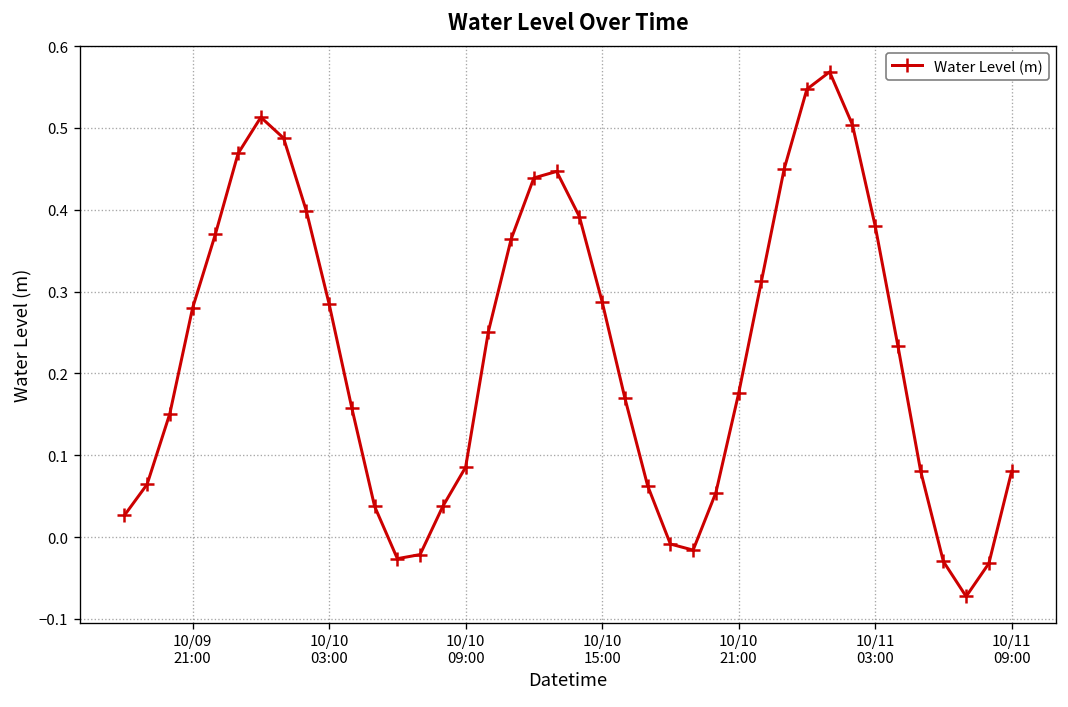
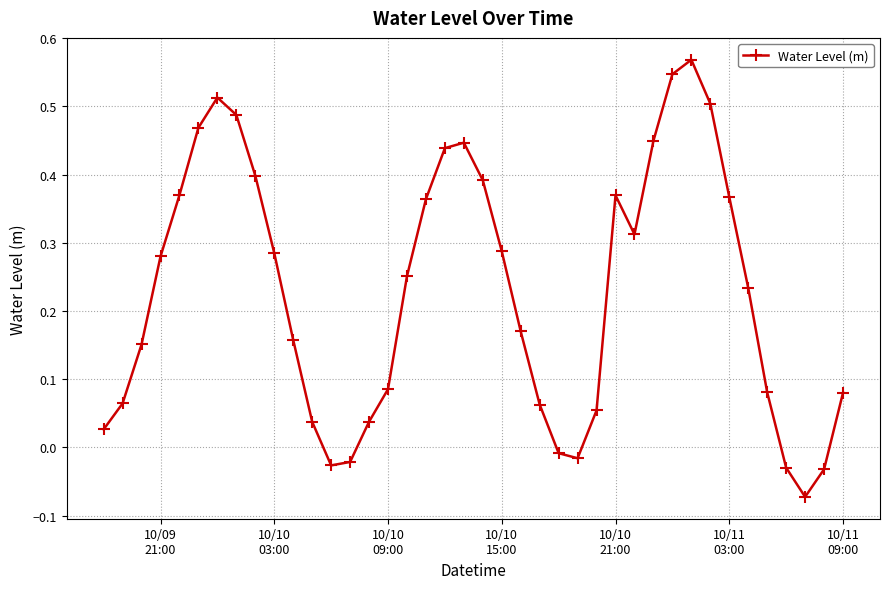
10/10 21:00: 0.18 -> 0.37
10/11 03:00: 0.38 -> 0.37
